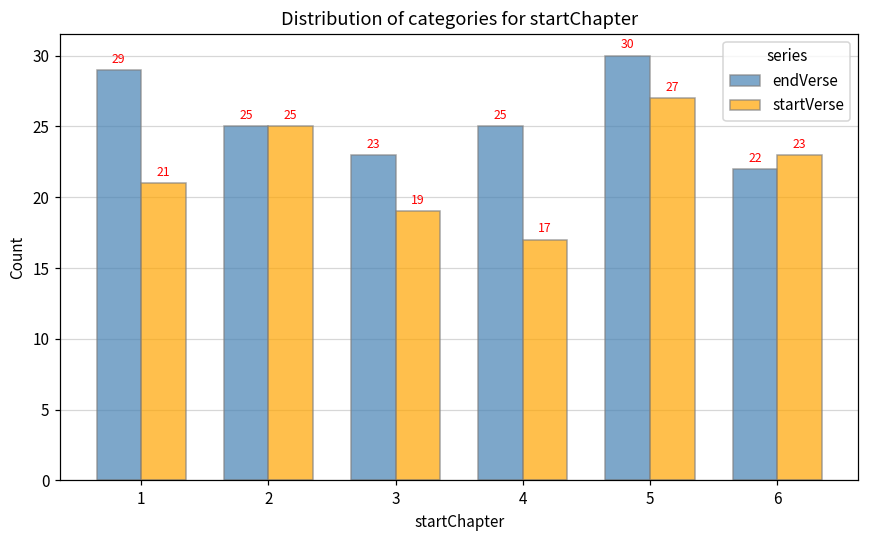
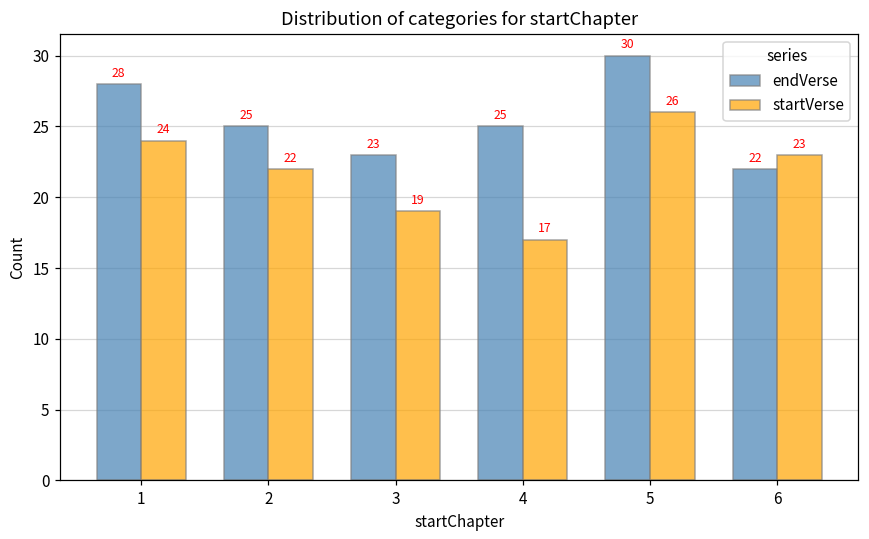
endVerse, 1: 29 -> 28
startVerse, 1: 21 -> 24
startVerse, 2: 25 -> 22
startVerse, 5: 27 -> 26
